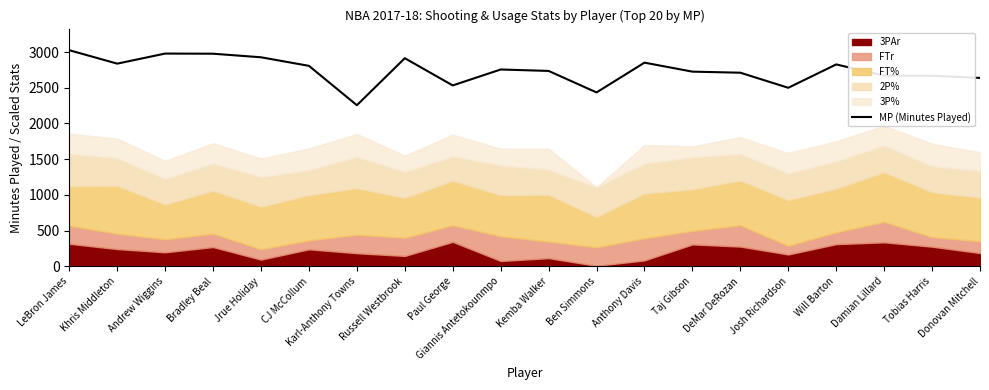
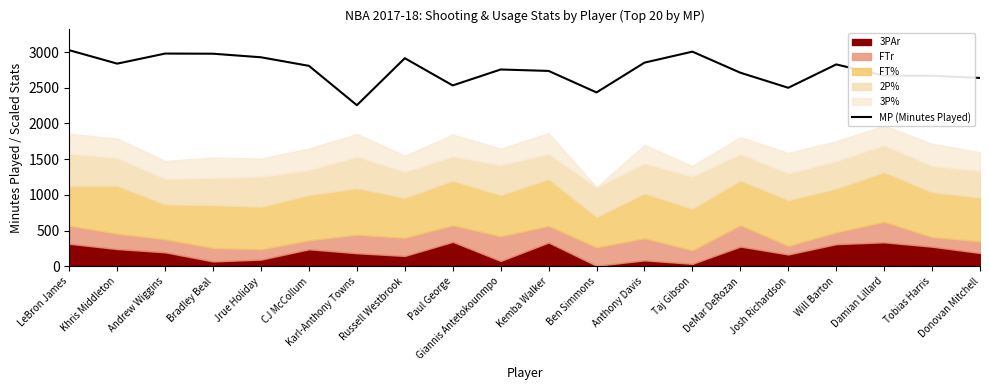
3PAr, Bradley Beal: 300 -> 100
3PAr, Kemba Walker: 100 -> 300
MP (Minutes Played), Taj Gibson: 2700 -> 3000
3PAr, Taj Gibson: 300 -> 0
